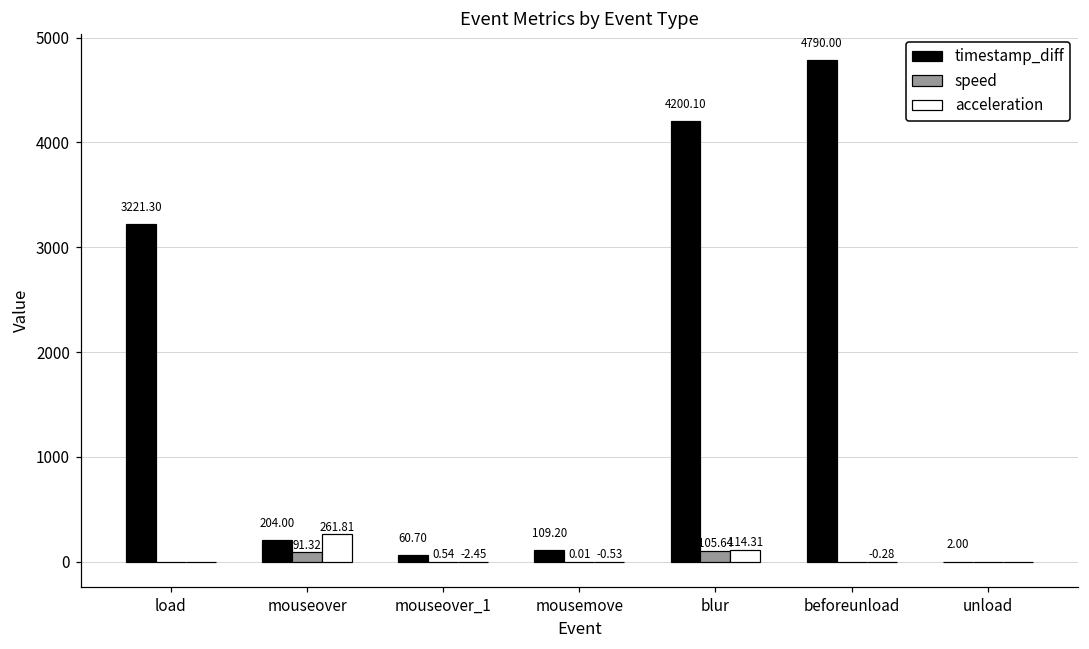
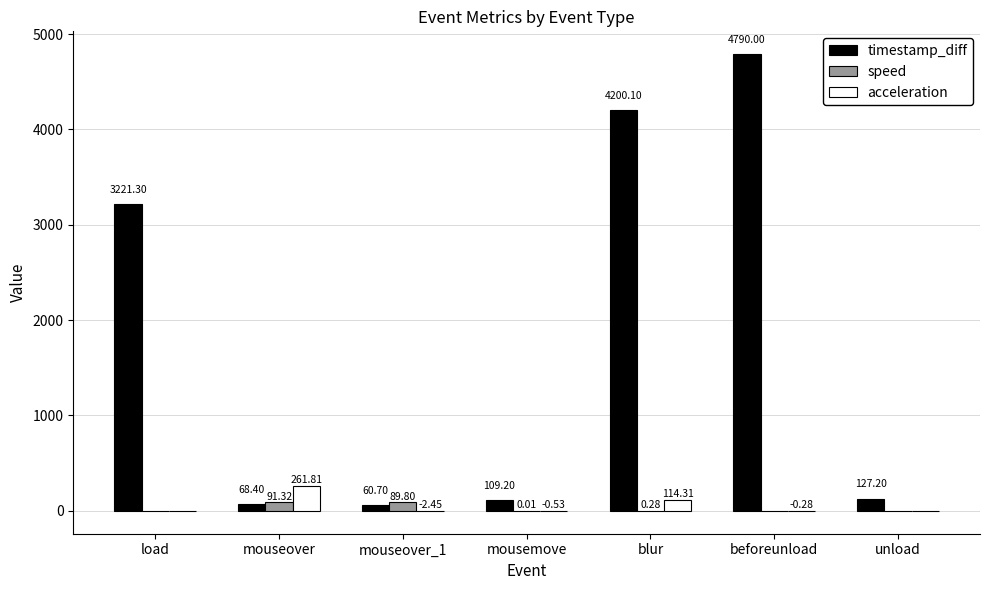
timestamp_diff, mouseover: 204.00 -> 68.40
speed, mouseover_1: 0.54 -> 89.80
speed, blur: 105.64 -> 0.28
timestamp_diff, unload: 2.00 -> 127.20
